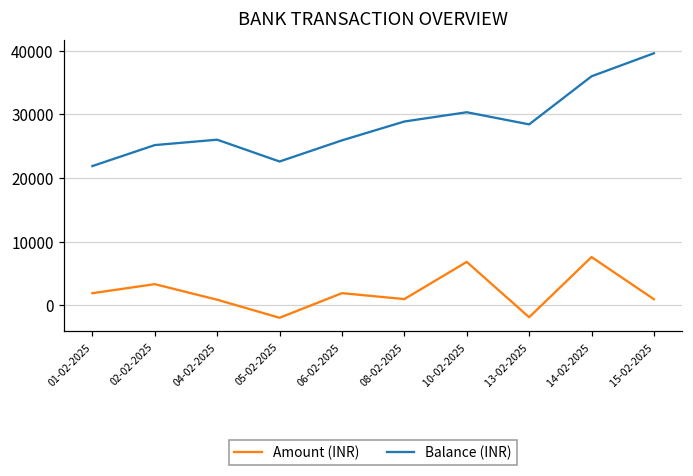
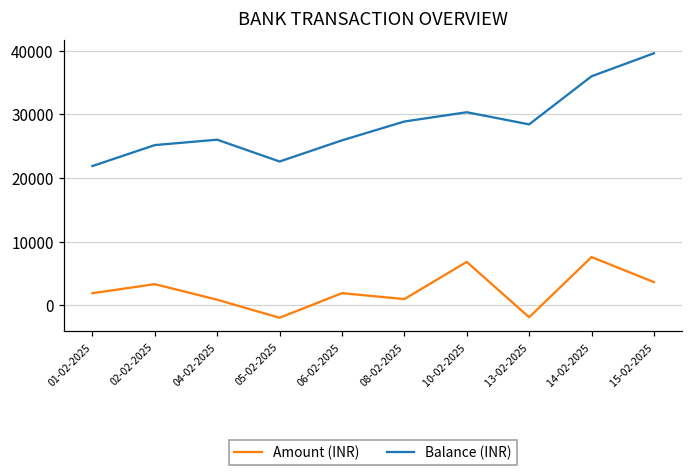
Amount (INR), 15-02-2025: 1000 -> 4000
